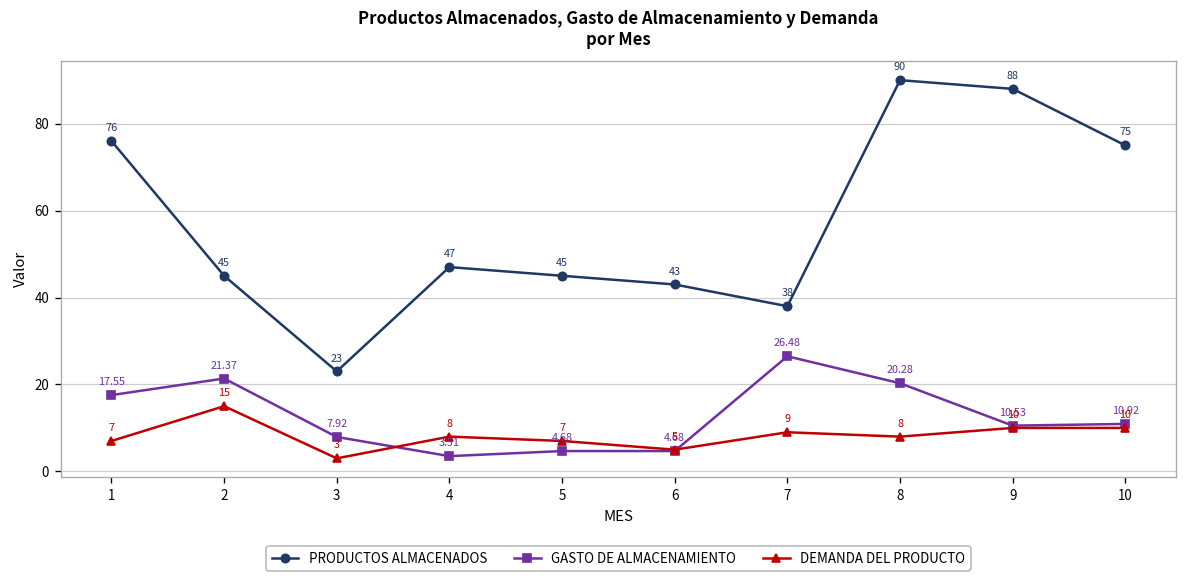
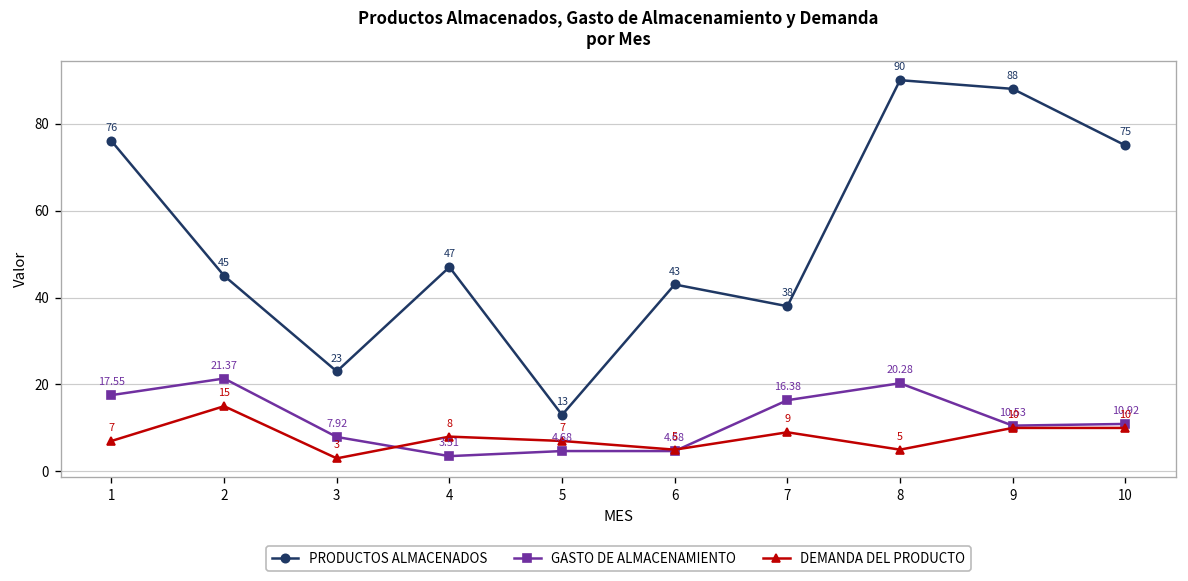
PRODUCTOS ALMACENADOS, 5: 45 -> 13
GASTO DE ALMACENAMIENTO, 7: 26.48 -> 16.38
DEMANDA DEL PRODUCTO, 8: 8 -> 5
